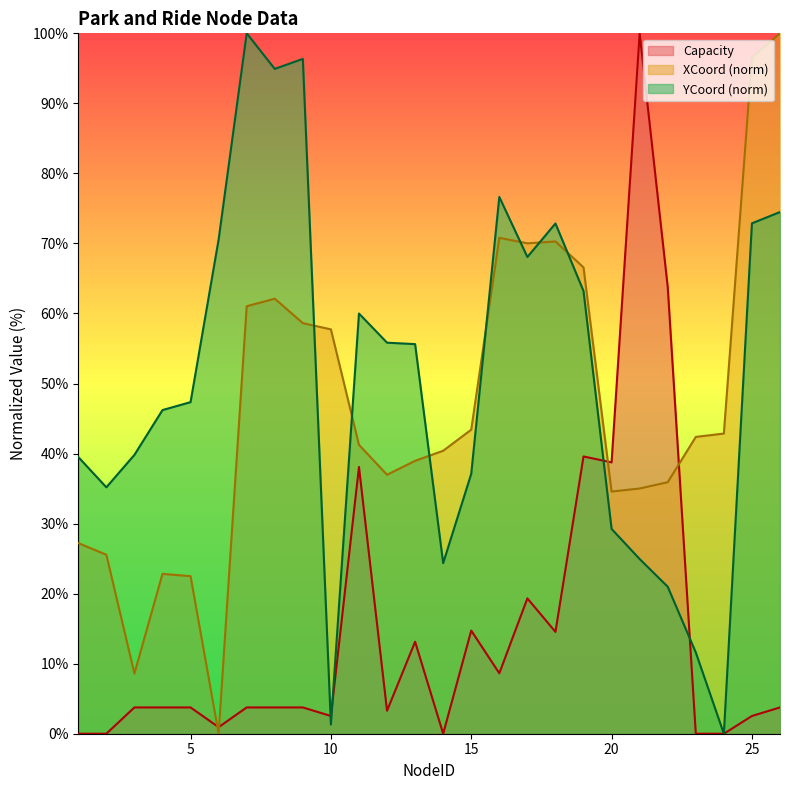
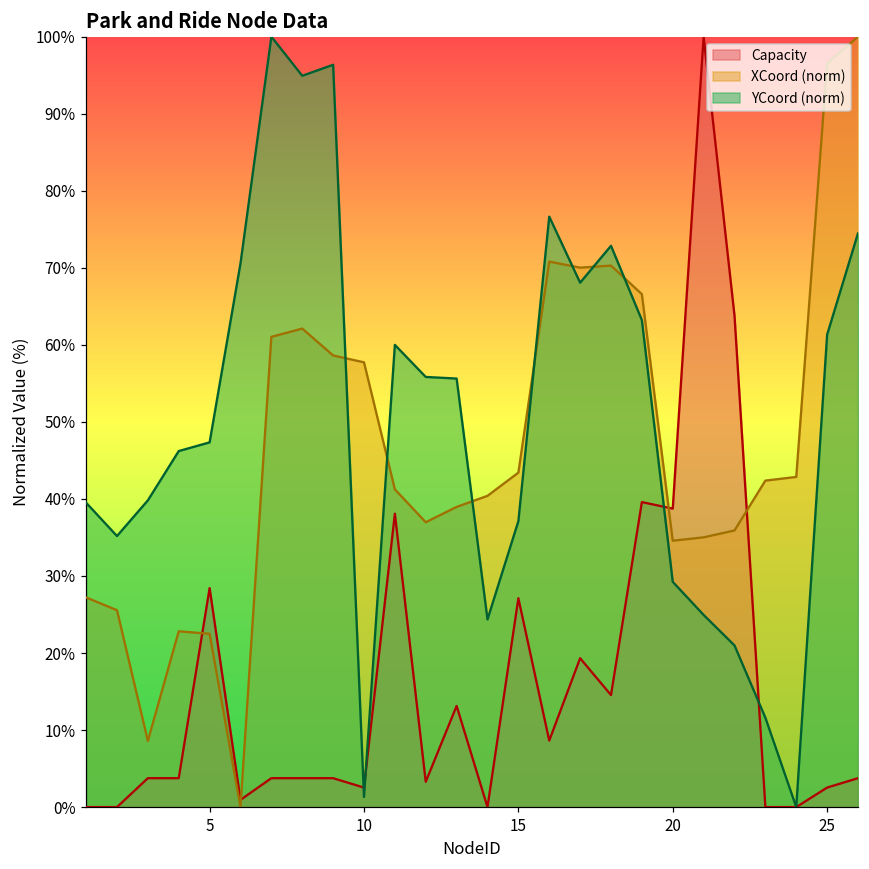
Capacity, 5: 4% -> 28%
Capacity, 15: 15% -> 27%
YCoord (norm), 25: 73% -> 61%
